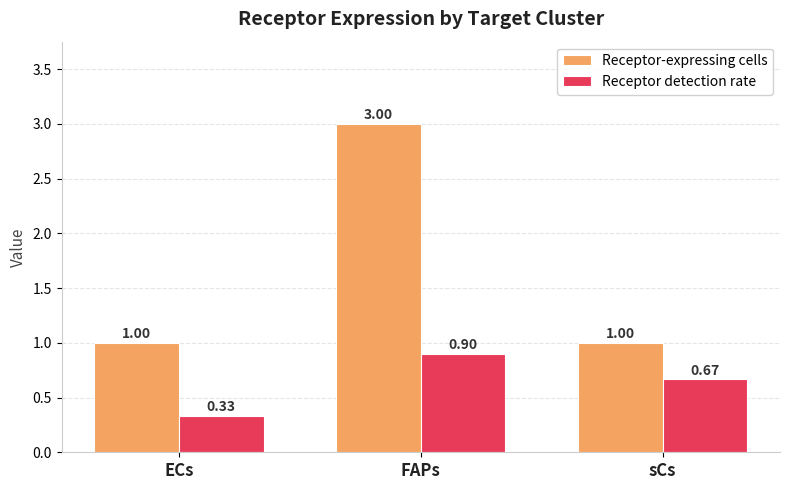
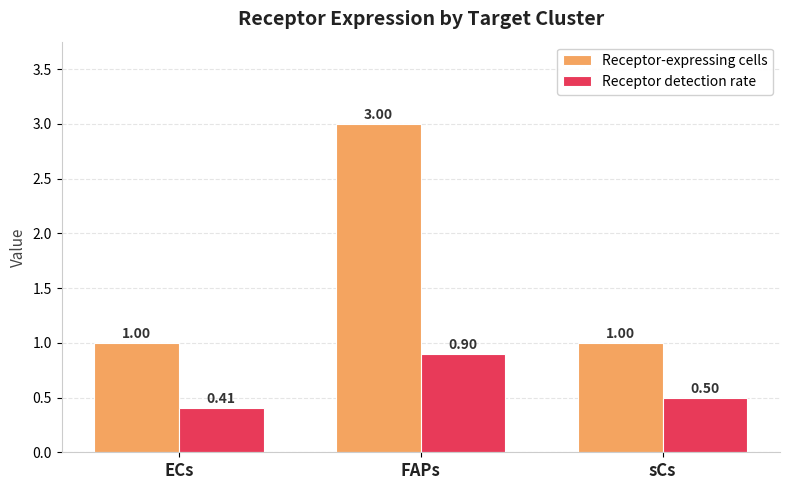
Receptor detection rate, ECs: 0.33 -> 0.41
Receptor detection rate, sCs: 0.67 -> 0.50
